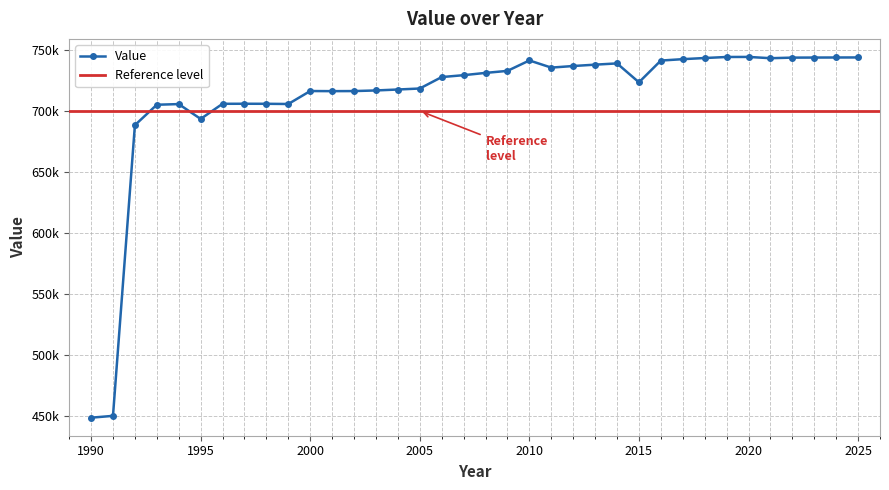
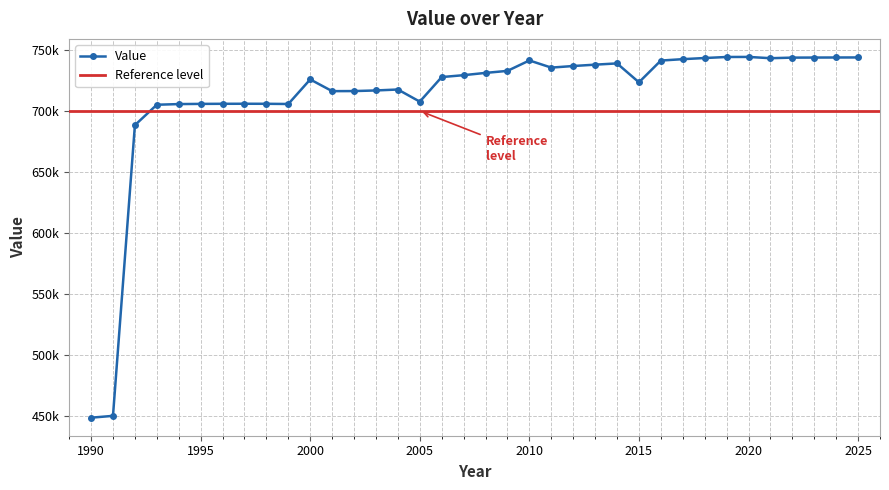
1995: 693000 -> 706000
2000: 716000 -> 726000
2005: 718000 -> 708000
